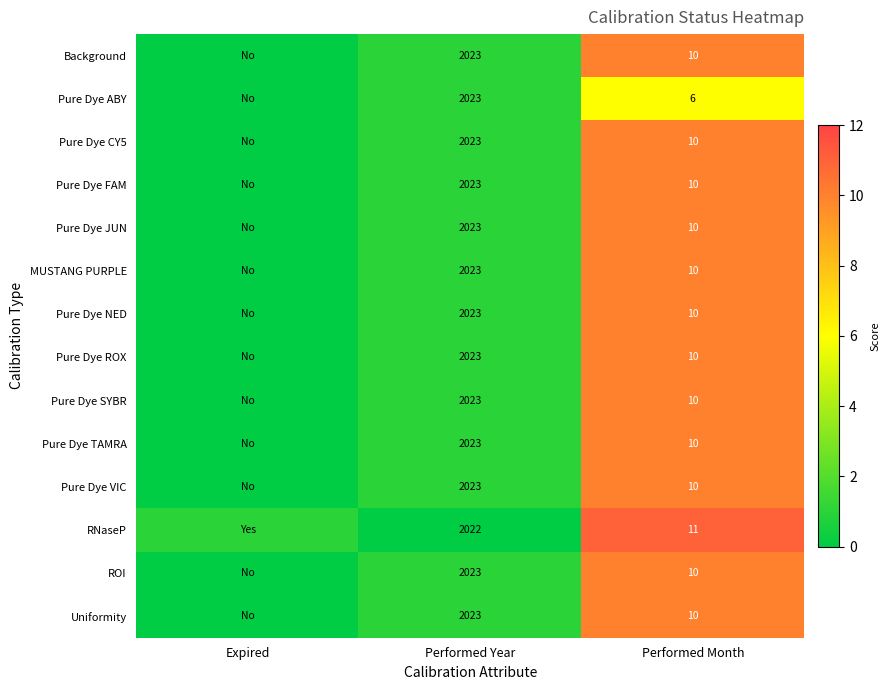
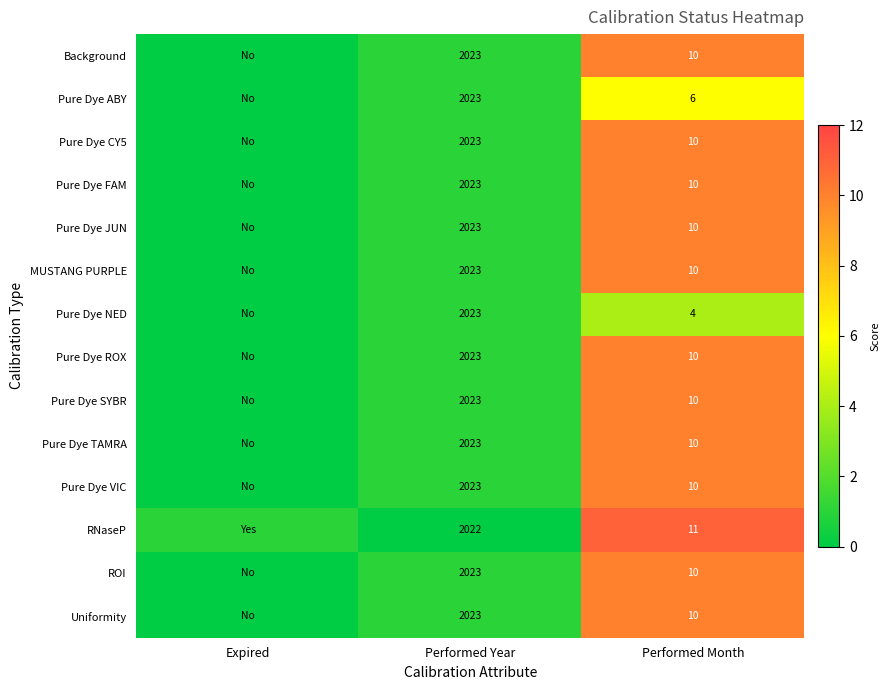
Pure Dye NED, Performed Month: 10 -> 4
